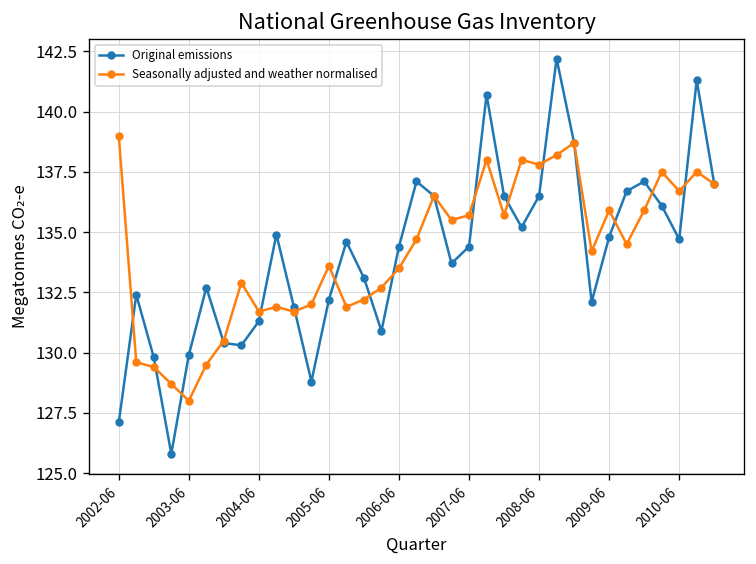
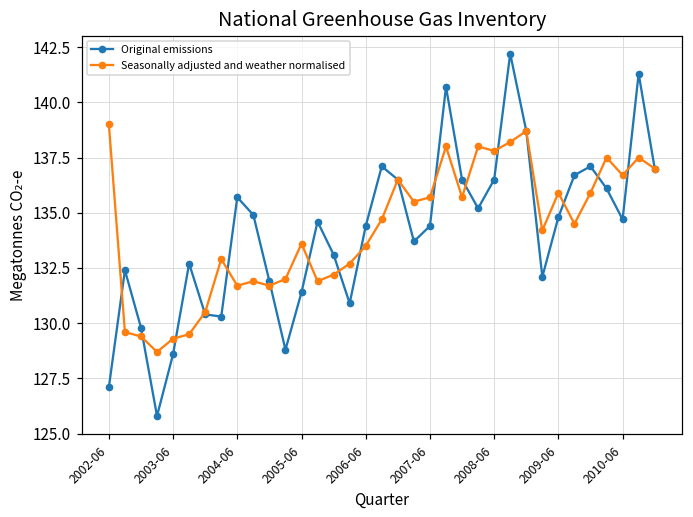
Original emissions, 2003-06: 129.9 -> 128.6
Seasonally adjusted and weather normalised, 2003-06: 128.0 -> 129.3
Original emissions, 2004-06: 131.3 -> 135.7
Original emissions, 2005-06: 132.2 -> 131.4
